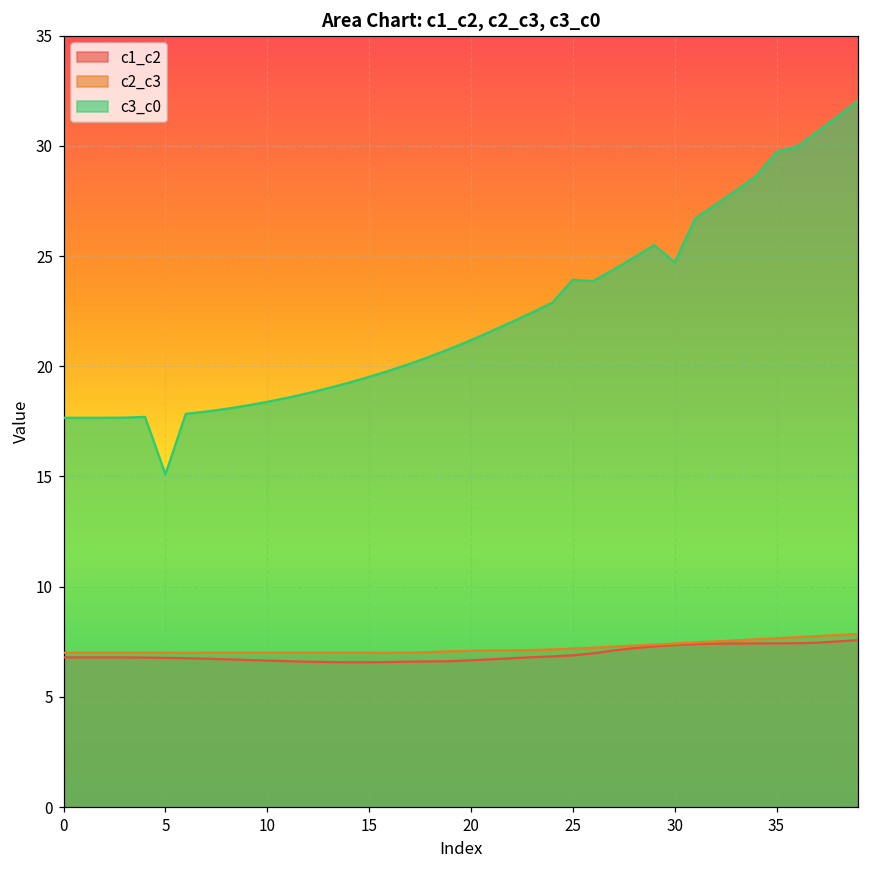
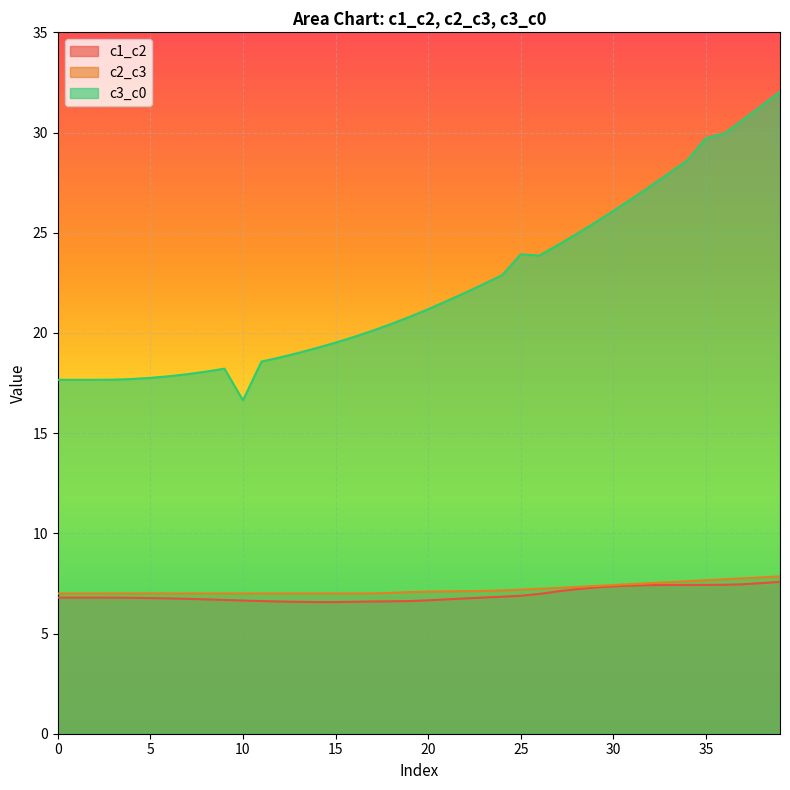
c3_c0, 5: 15.1 -> 17.8
c3_c0, 10: 18.4 -> 16.6
c3_c0, 30: 24.7 -> 26.1
